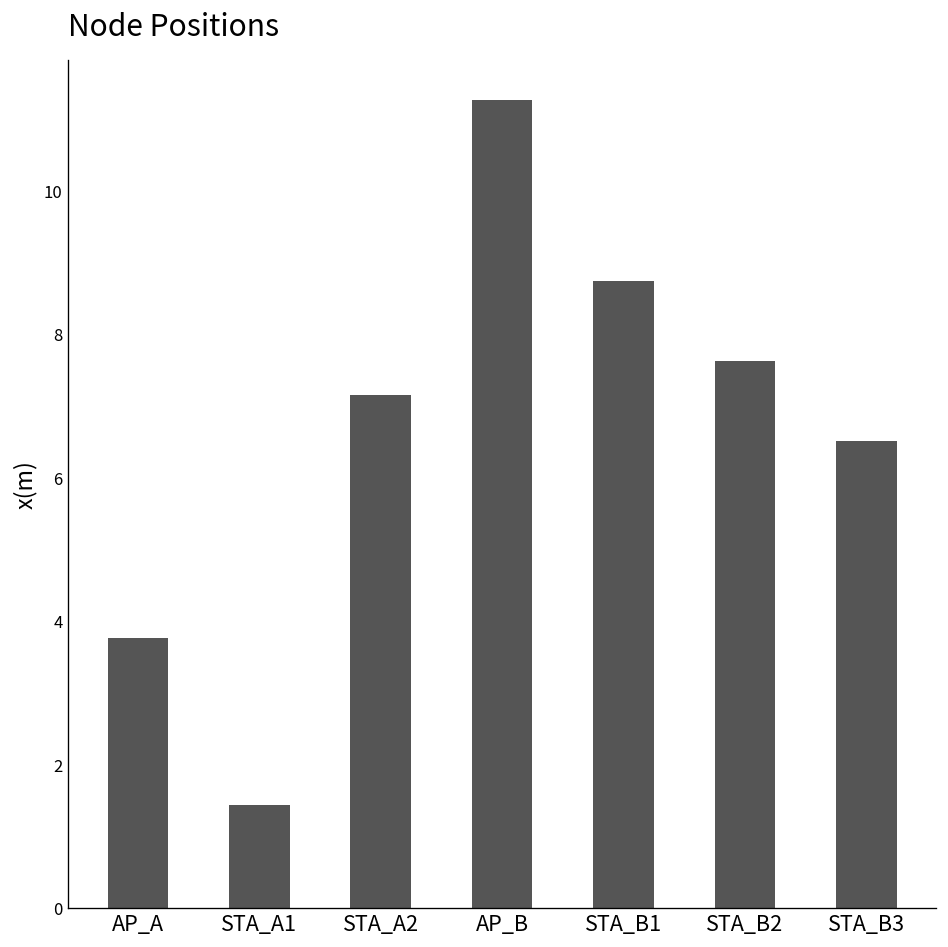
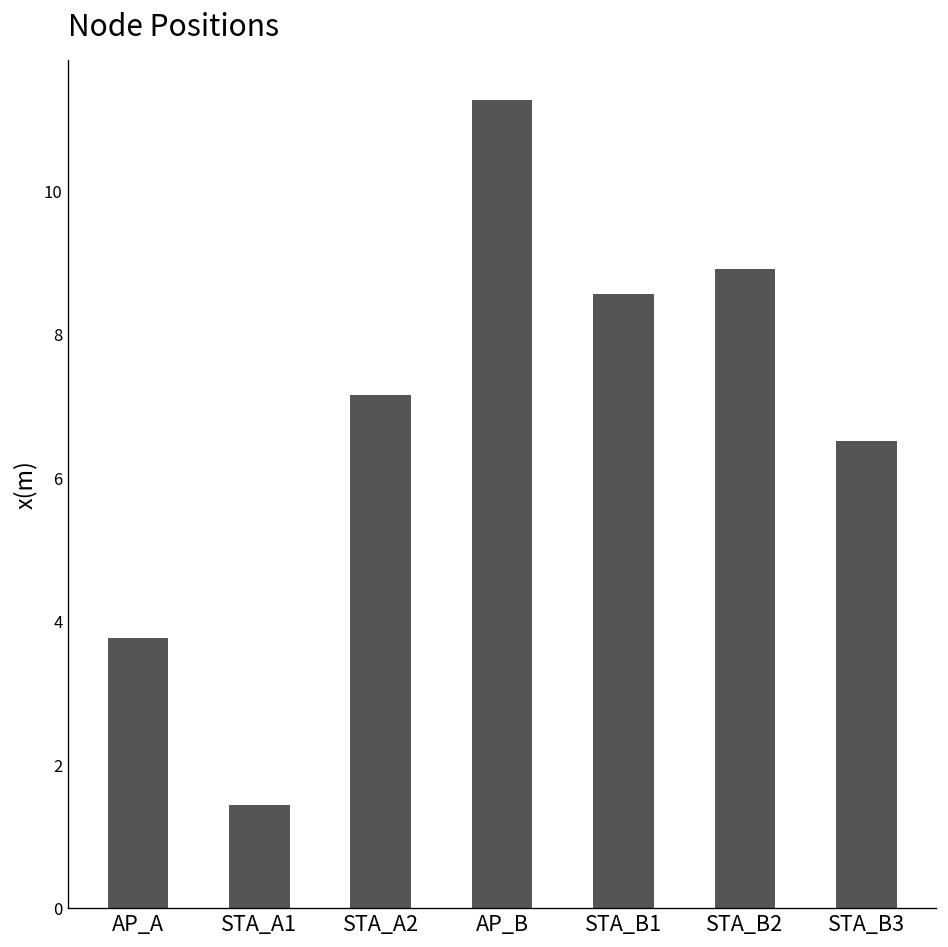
STA_B1: 8.7 -> 8.5
STA_B2: 7.6 -> 8.9
